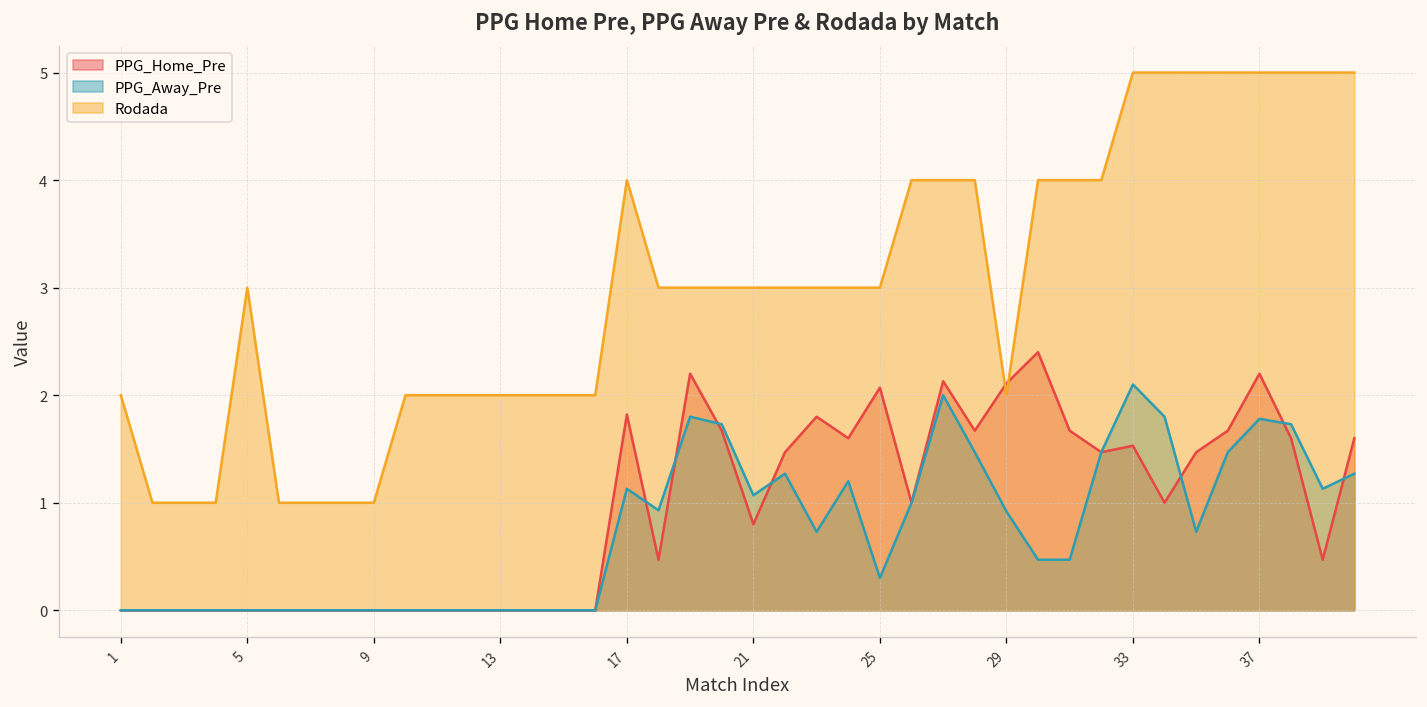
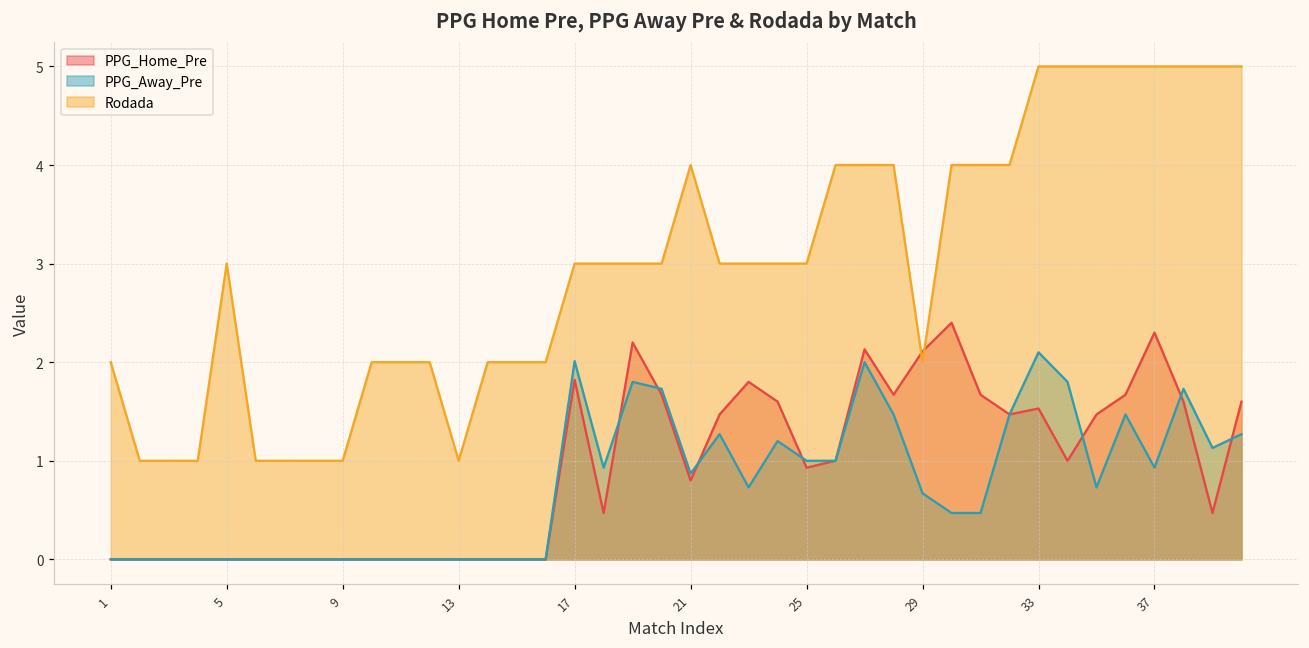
Rodada, 13: 2 -> 1
PPG_Away_Pre, 17: 1.1 -> 2.0
Rodada, 17: 4 -> 3
PPG_Away_Pre, 21: 1.1 -> 0.9
Rodada, 21: 3 -> 4
PPG_Home_Pre, 25: 2.1 -> 0.9
PPG_Away_Pre, 25: 0.3 -> 1.0
PPG_Away_Pre, 29: 0.9 -> 0.7
PPG_Home_Pre, 37: 2.2 -> 2.3
PPG_Away_Pre, 37: 1.8 -> 0.9
